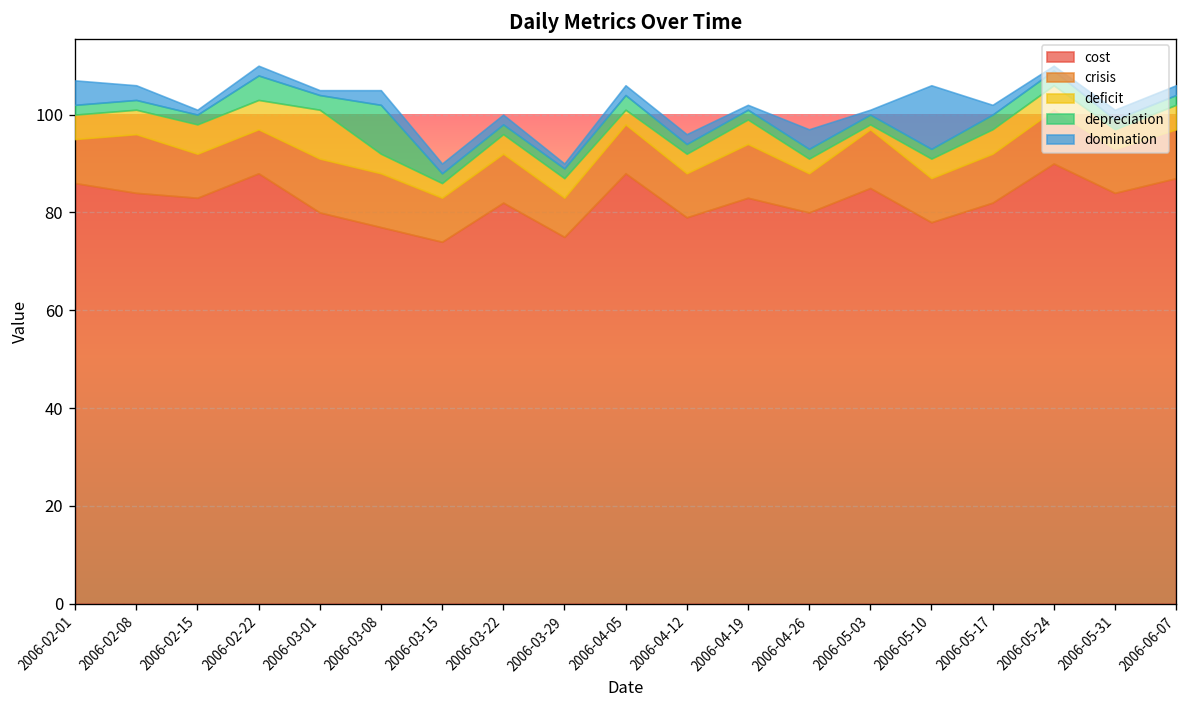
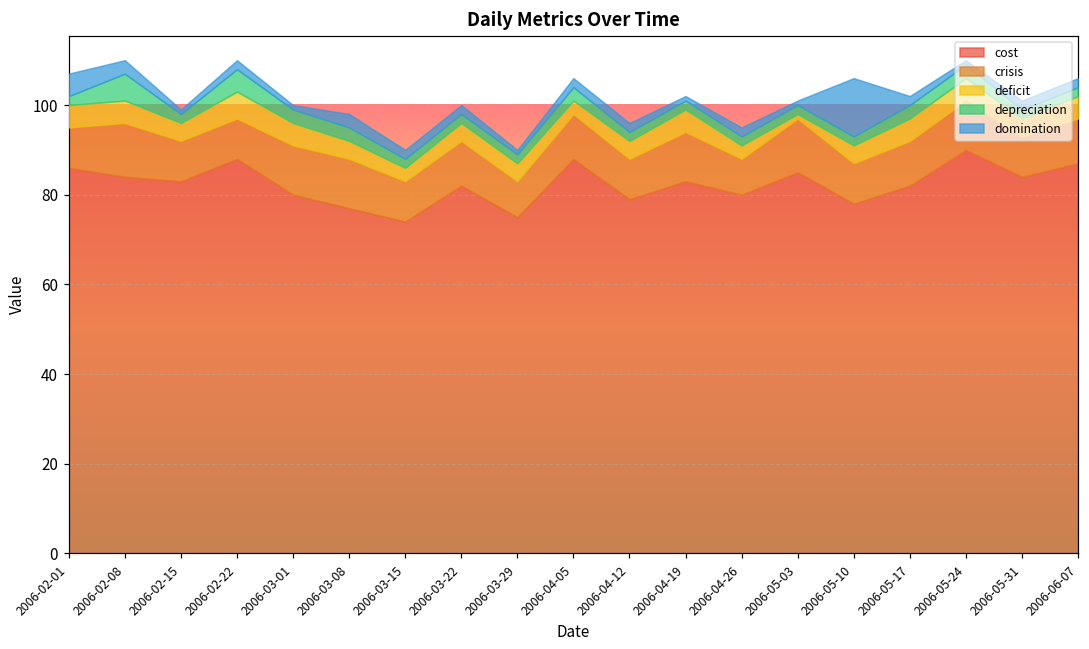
depreciation, 2006-02-08: 2 -> 6
deficit, 2006-02-15: 6 -> 4
deficit, 2006-03-01: 10 -> 5
depreciation, 2006-03-08: 10 -> 3
domination, 2006-04-26: 4 -> 2
